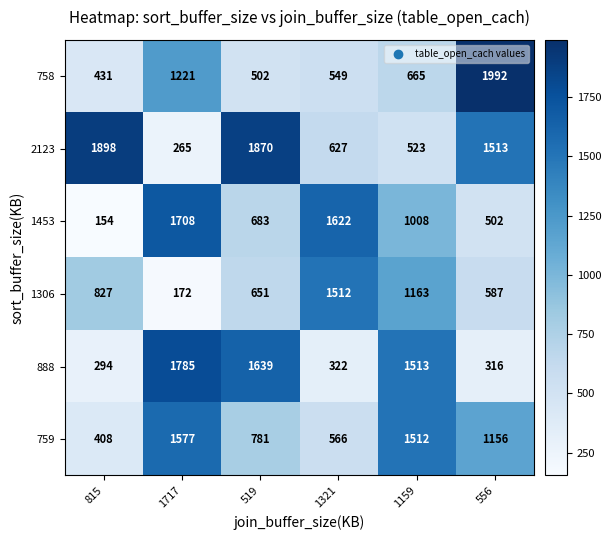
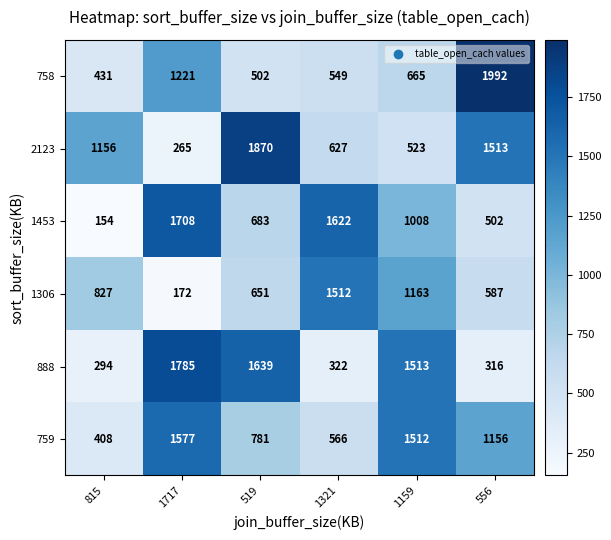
2123, 815: 1898 -> 1156
